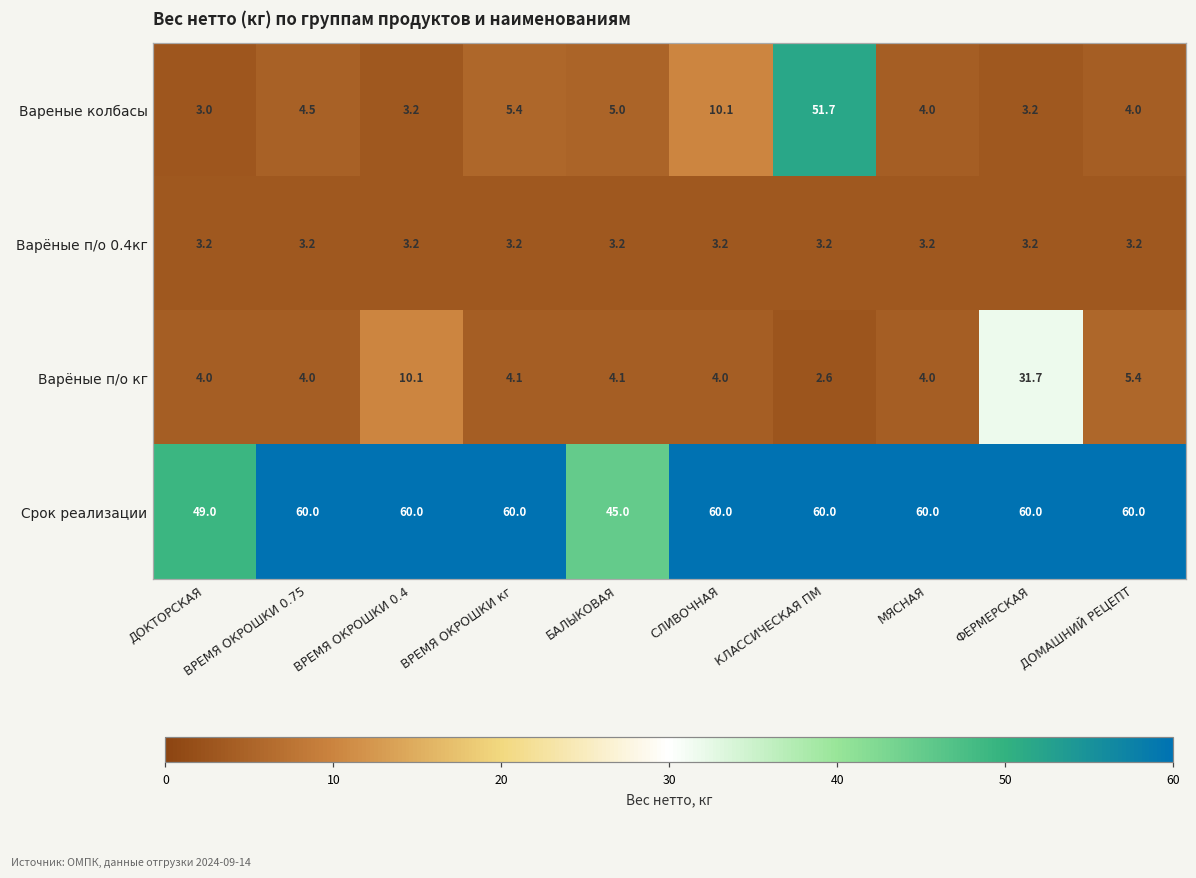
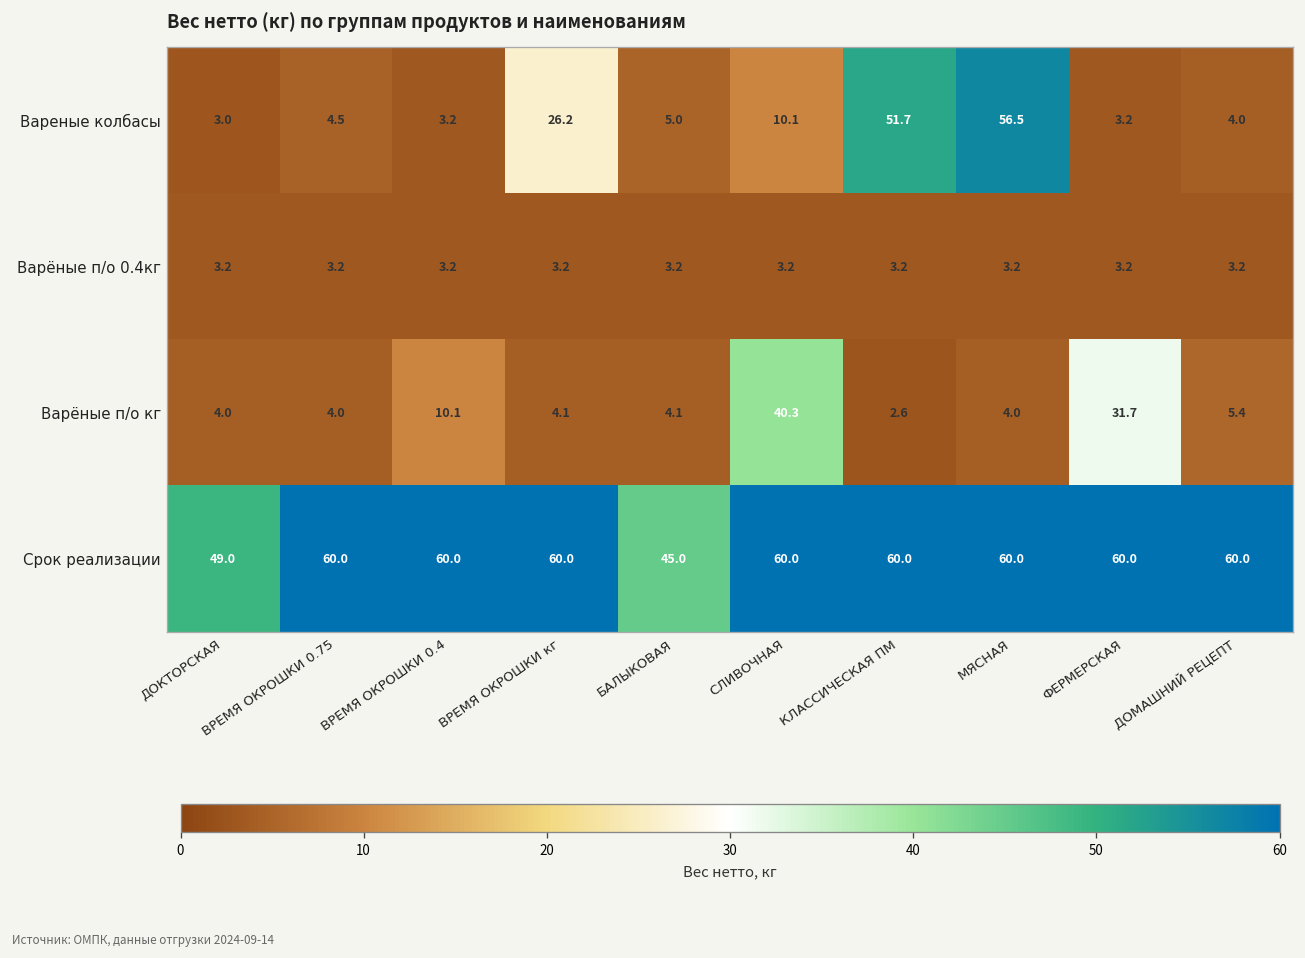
Вареные колбасы, ВРЕМЯ ОКРОШКИ кг: 5.4 -> 26.2
Вареные колбасы, МЯСНАЯ: 4.0 -> 56.5
Варёные п/о кг, СЛИВОЧНАЯ: 4.0 -> 40.3
